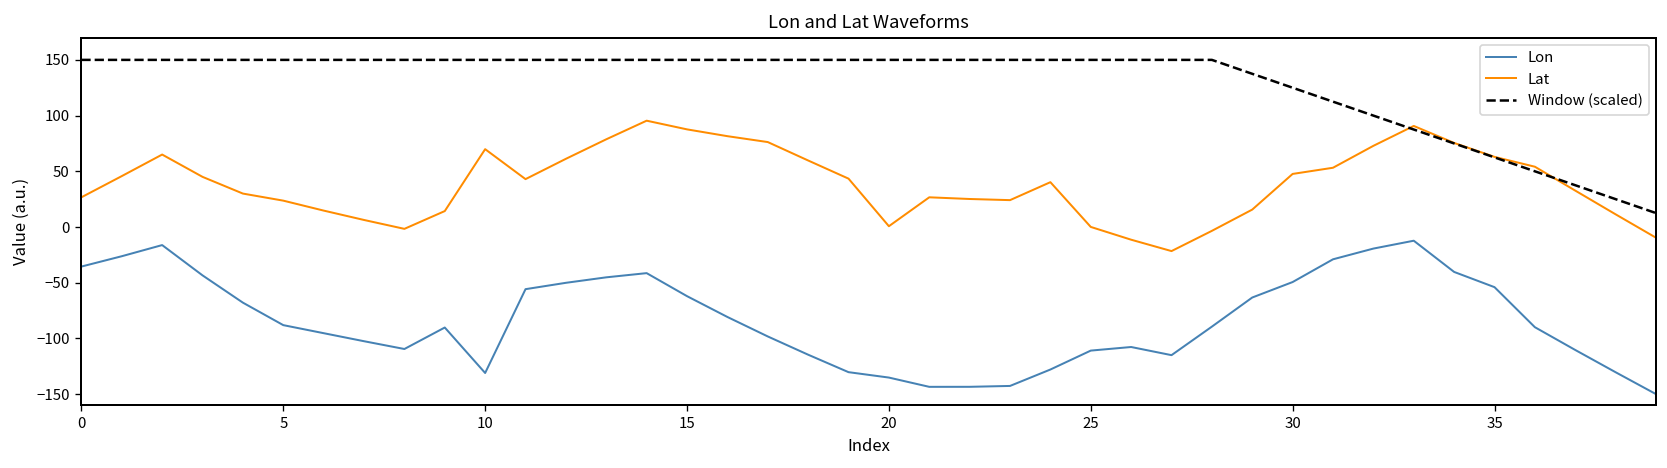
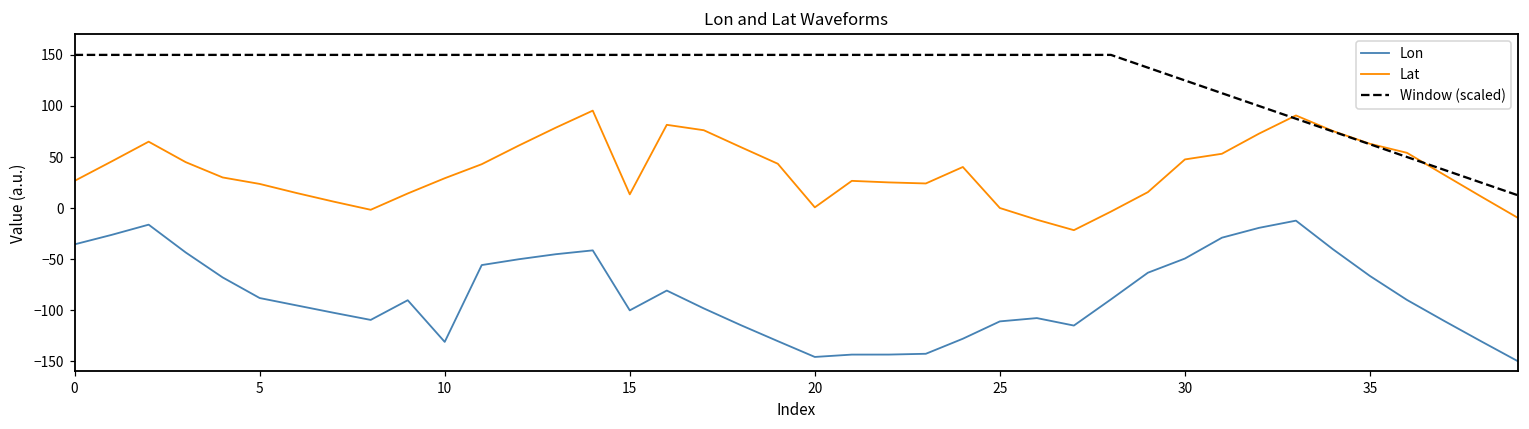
Lat, 10: 70 -> 30
Lon, 15: -60 -> -100
Lat, 15: 90 -> 10
Lon, 20: -140 -> -150
Lon, 35: -50 -> -70
